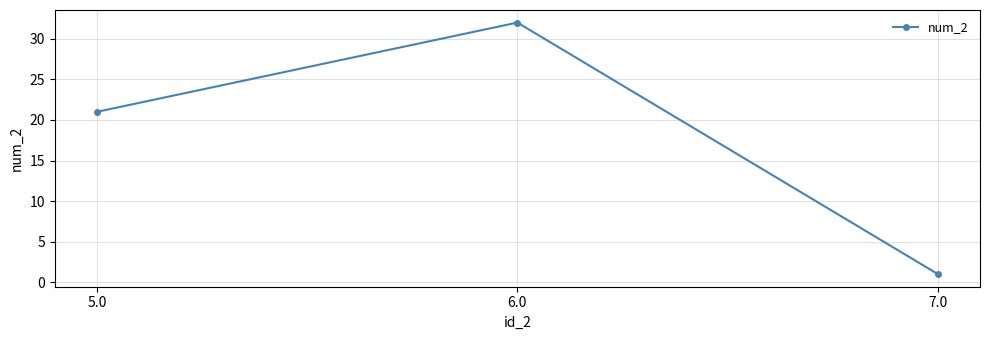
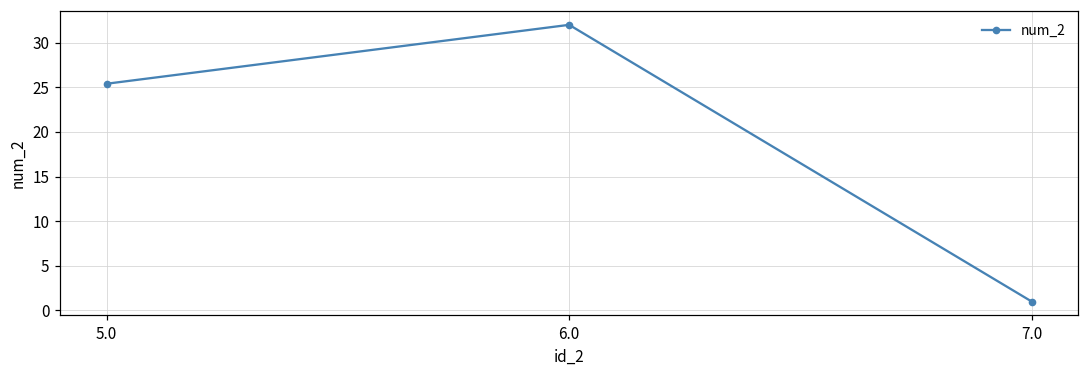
5.0: 21 -> 25
